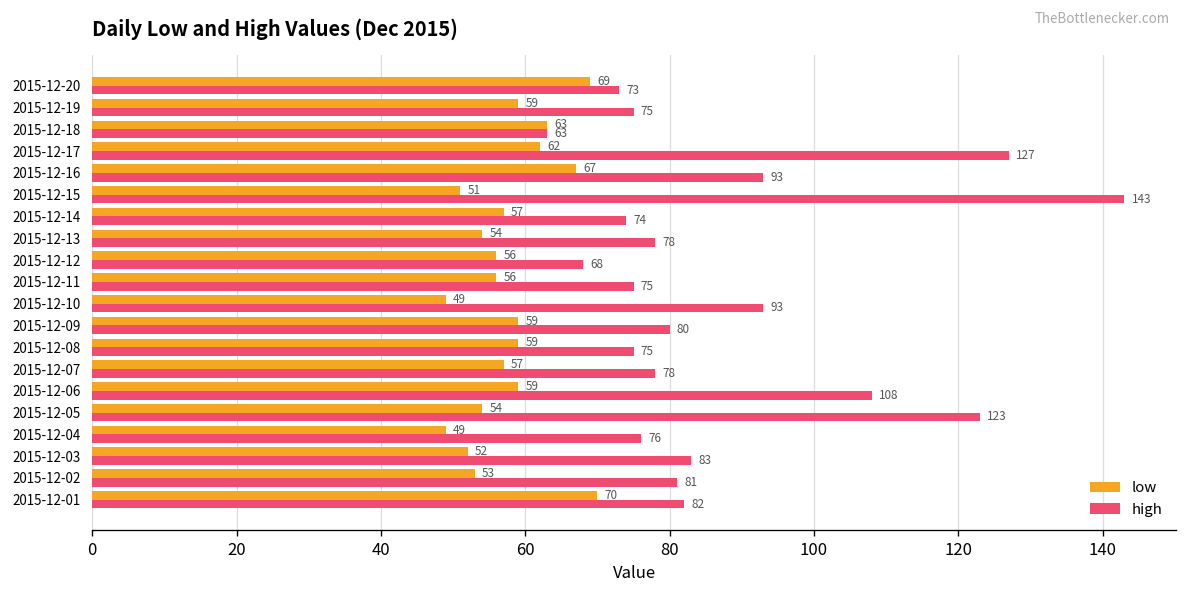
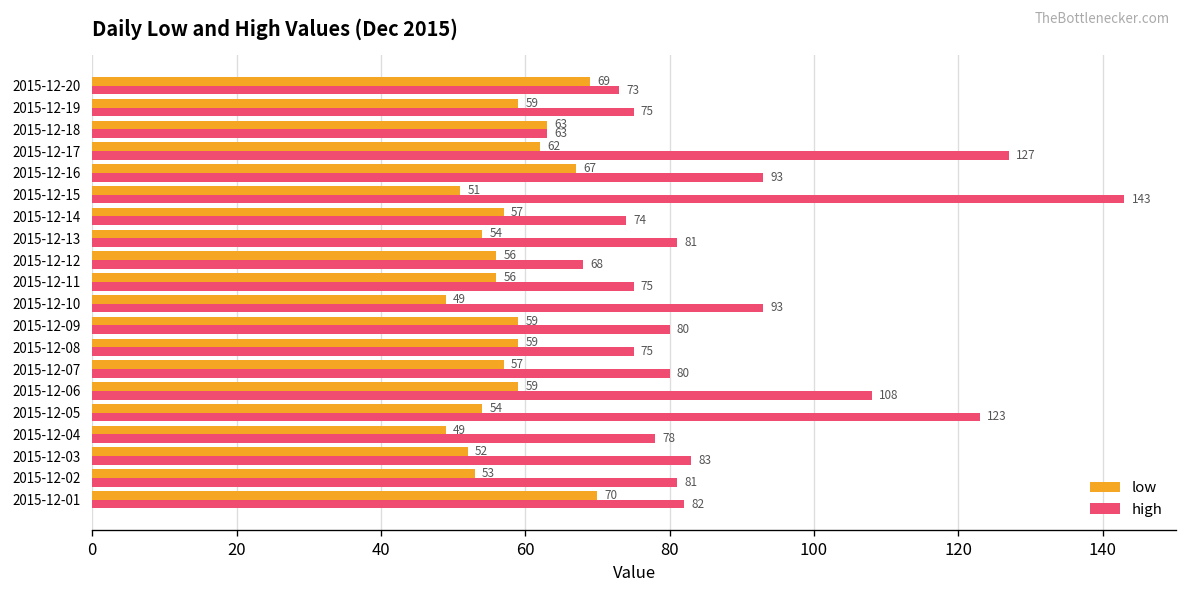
high, 2015-12-13: 78 -> 81
high, 2015-12-07: 78 -> 80
high, 2015-12-04: 76 -> 78
